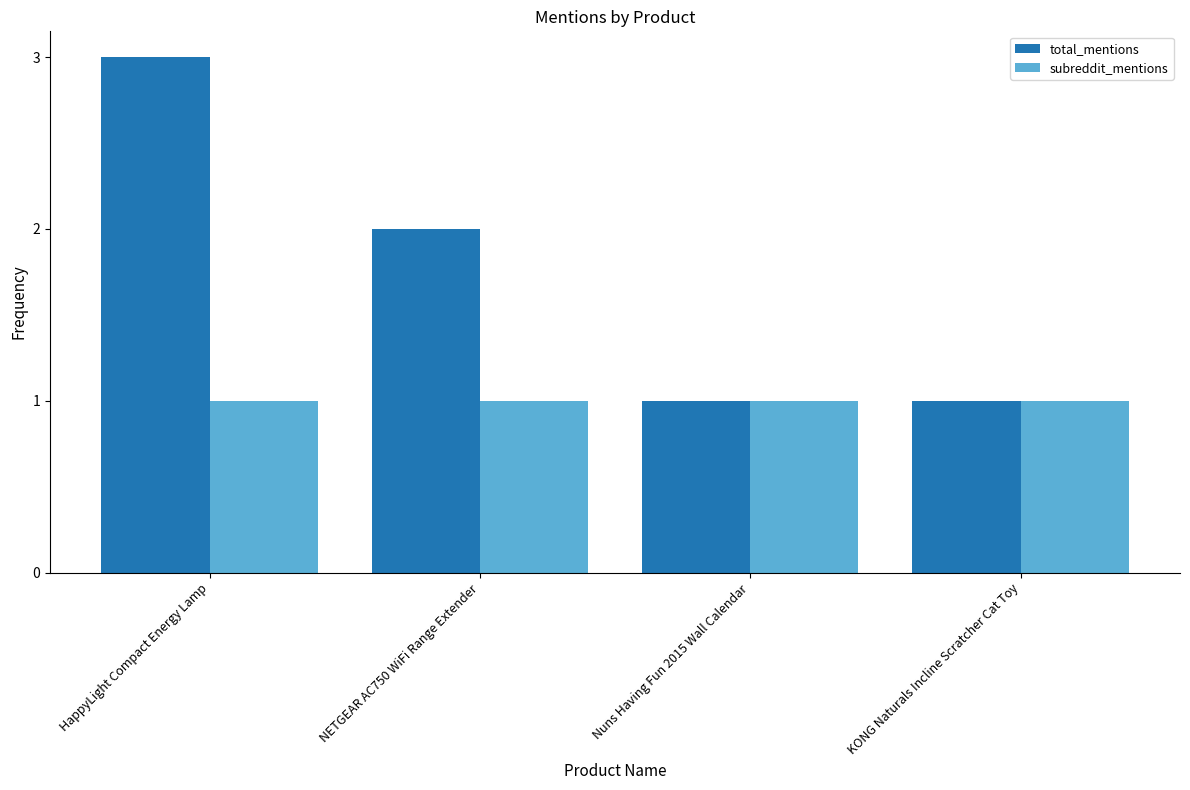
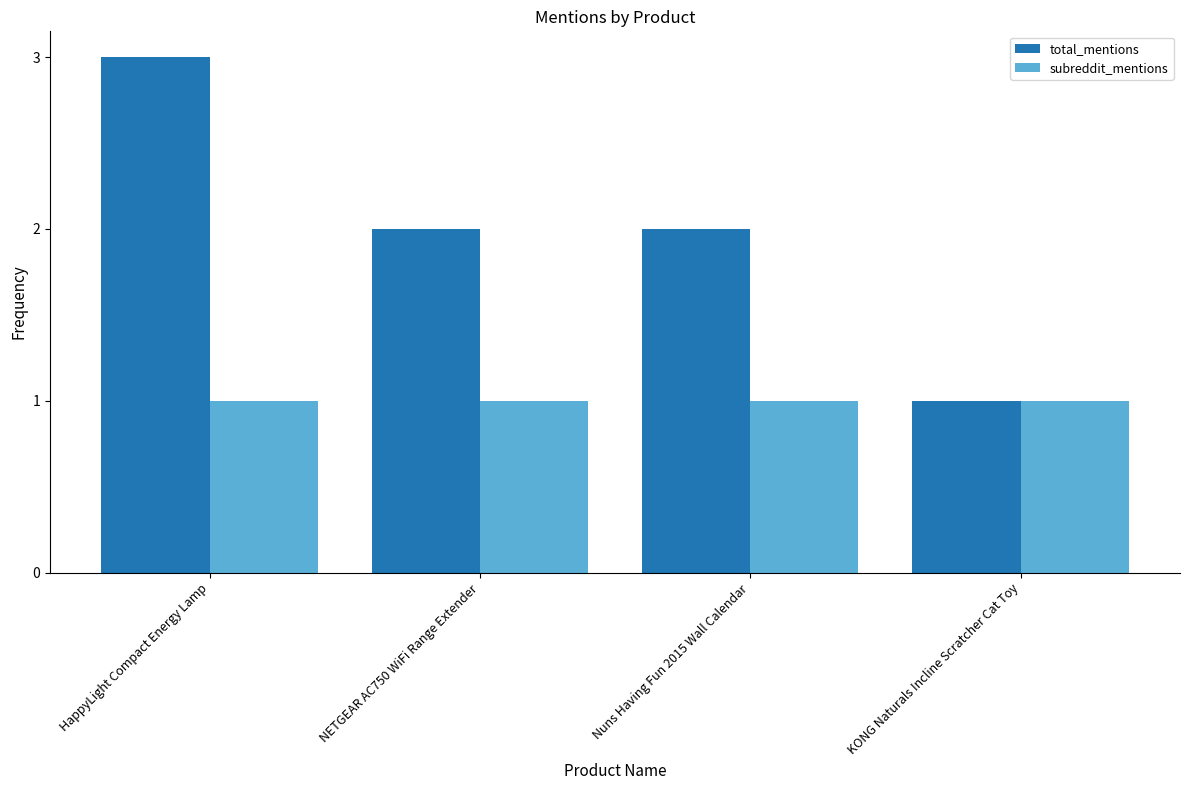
total_mentions, Nuns Having Fun 2015 Wall Calendar: 1 -> 2
